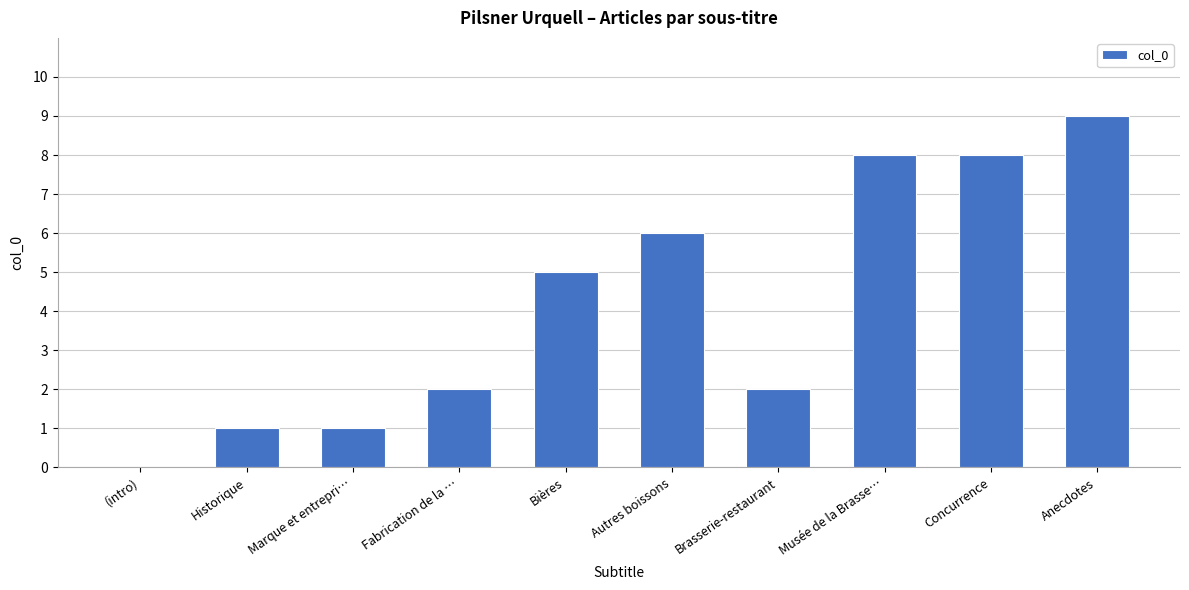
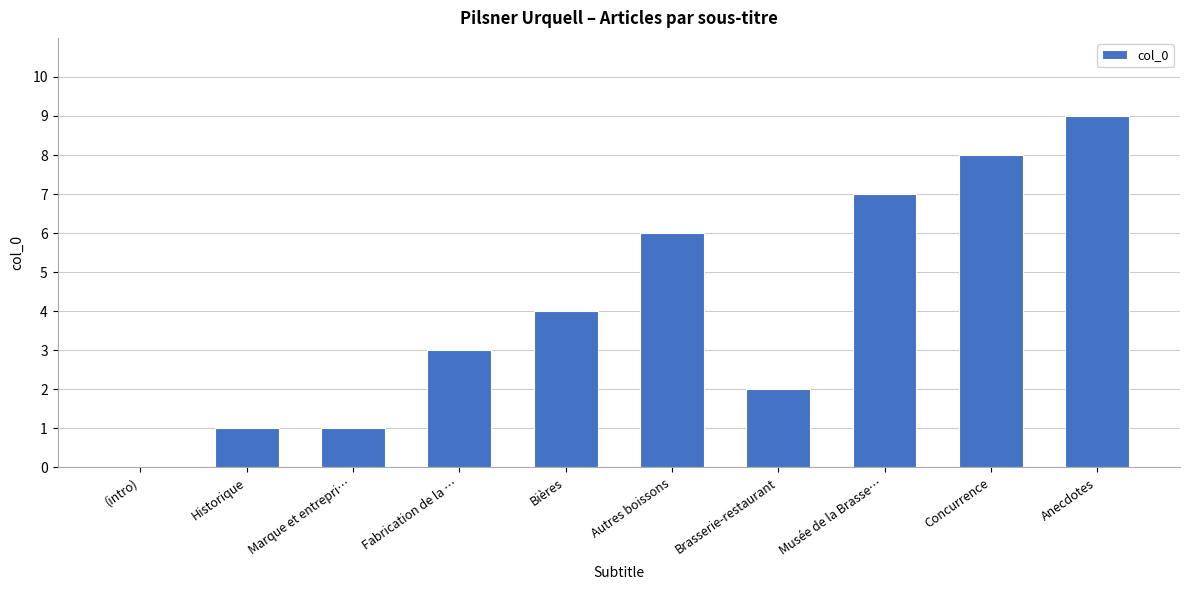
Fabrication de la …: 2 -> 3
Bières: 5 -> 4
Musée de la Brasse…: 8 -> 7
